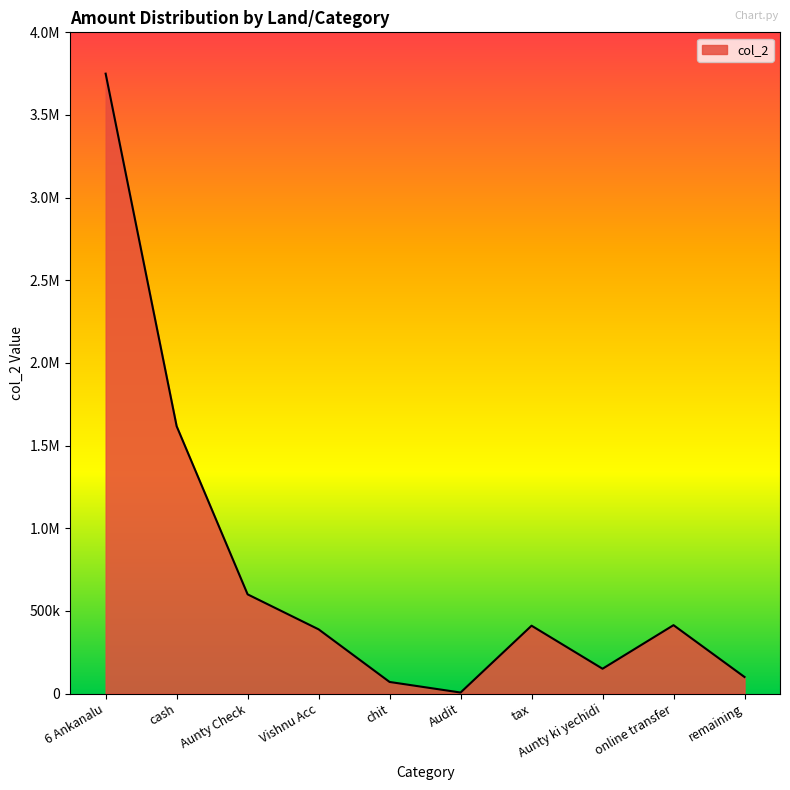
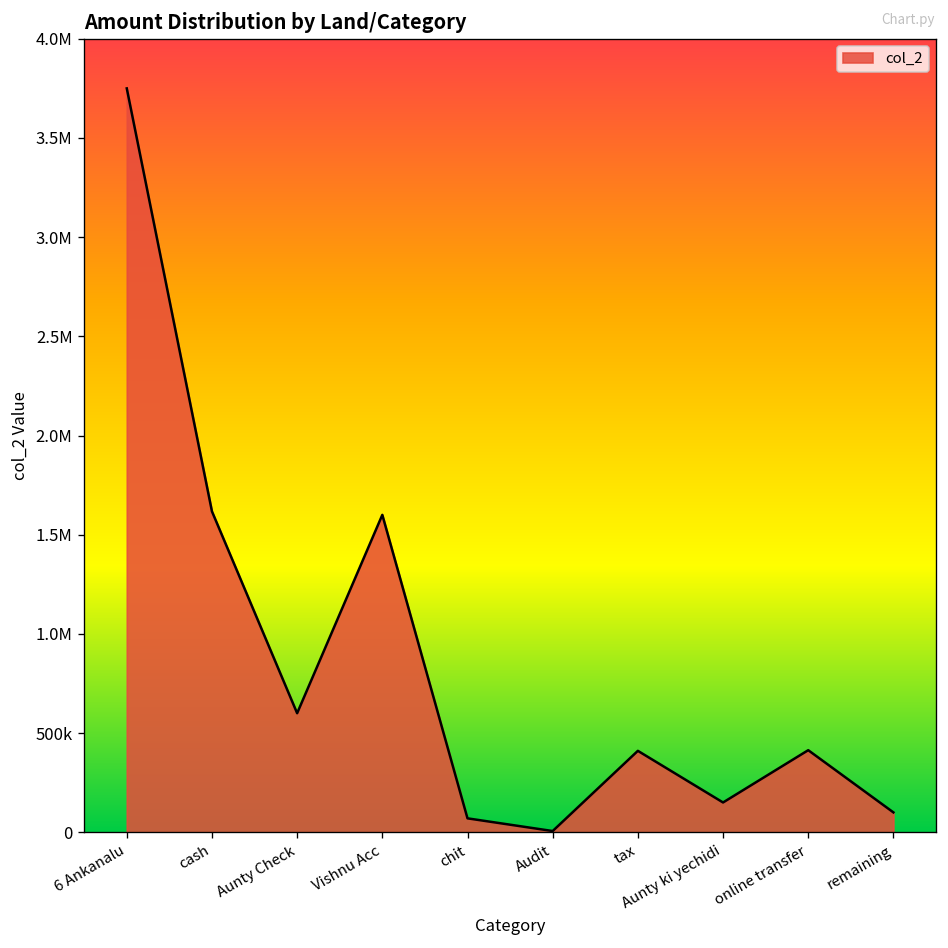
Vishnu Acc: 390000 -> 1600000
